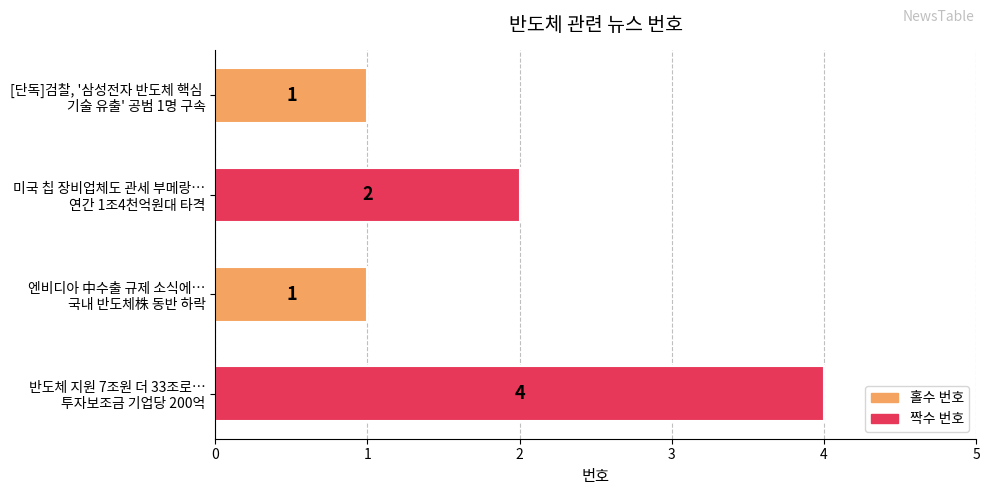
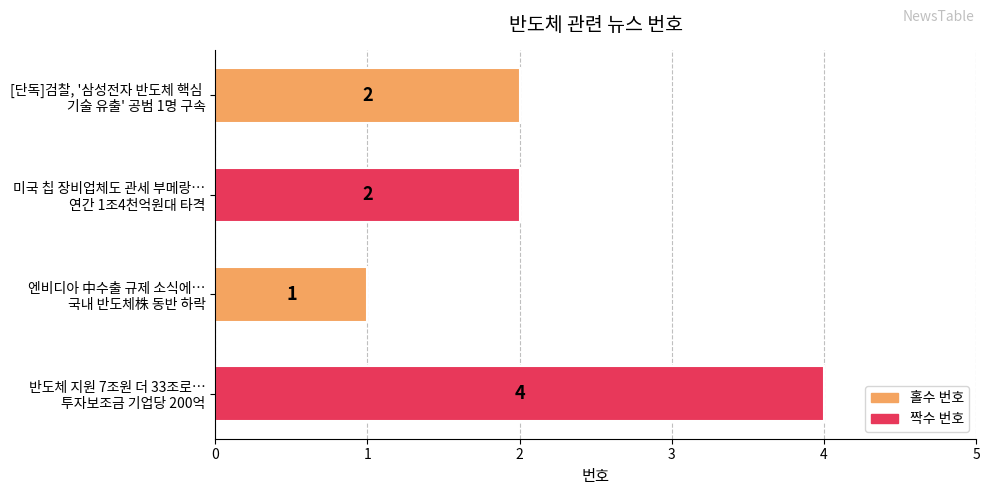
[단독]검찰, '삼성전자 반도체 핵심 기술 유출' 공범 1명 구속: 1 -> 2
